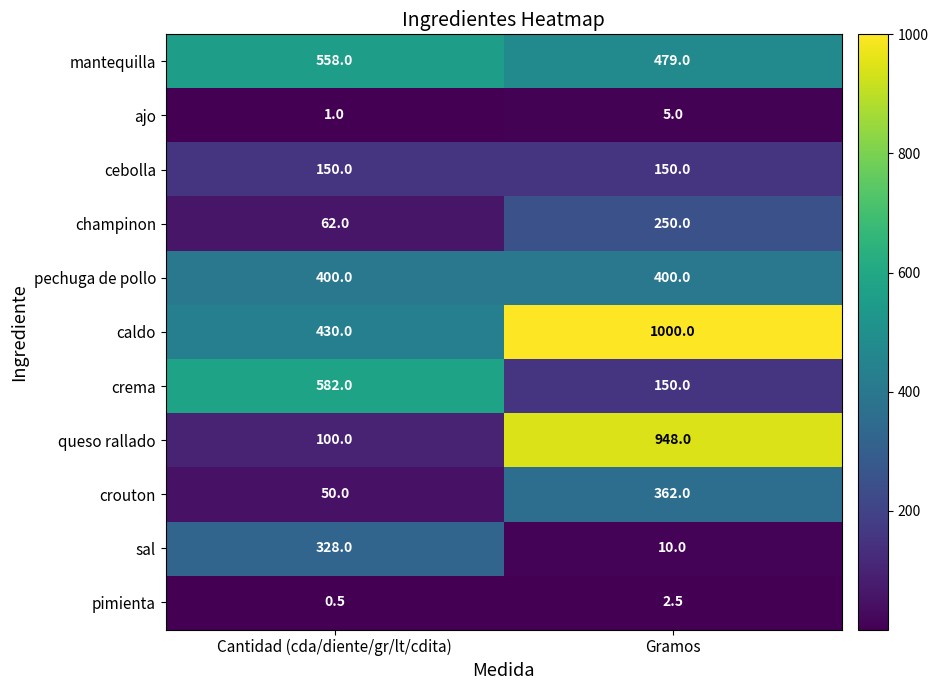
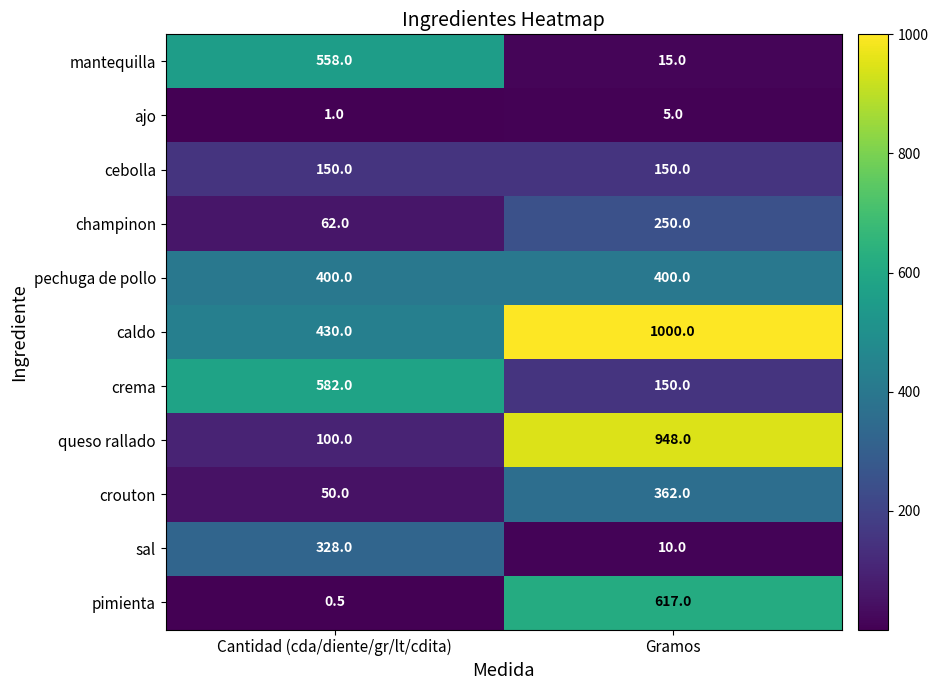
mantequilla, Gramos: 479.0 -> 15.0
pimienta, Gramos: 2.5 -> 617.0
